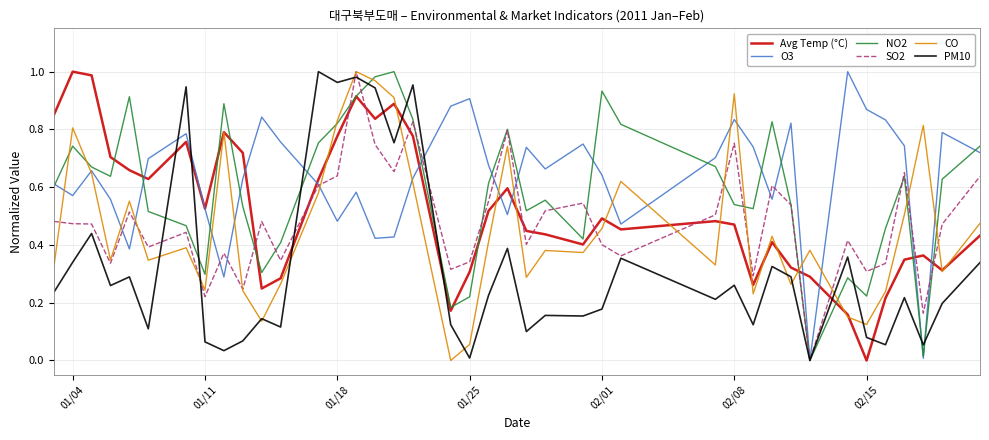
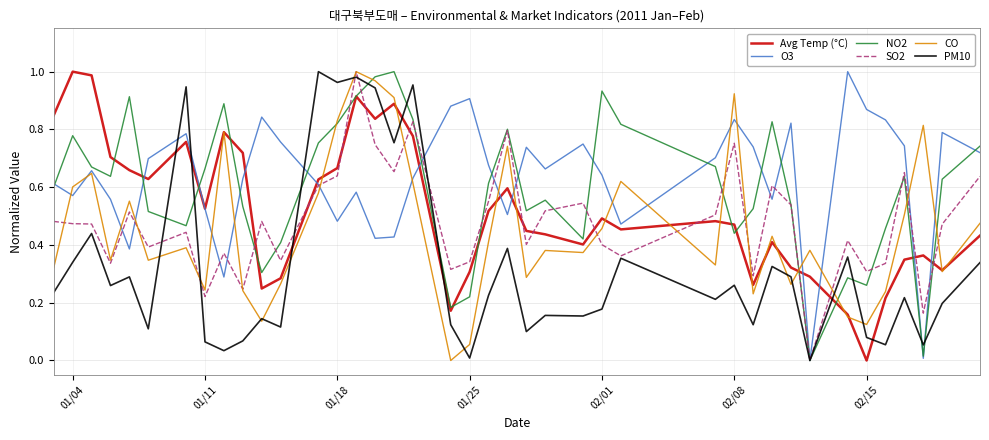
NO2, 01/04: 0.74 -> 0.78
CO, 01/04: 0.81 -> 0.60
NO2, 01/11: 0.30 -> 0.66
Avg Temp (°C), 01/18: 0.78 -> 0.67
NO2, 02/08: 0.54 -> 0.44
NO2, 02/15: 0.22 -> 0.26
